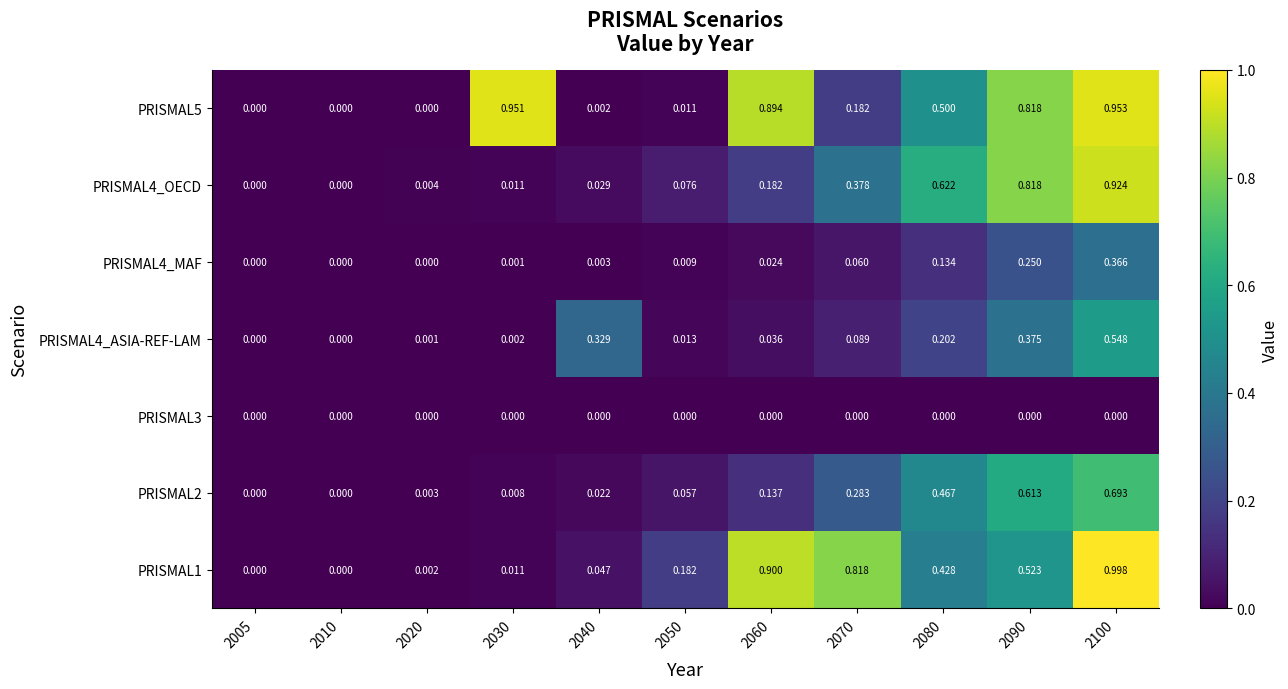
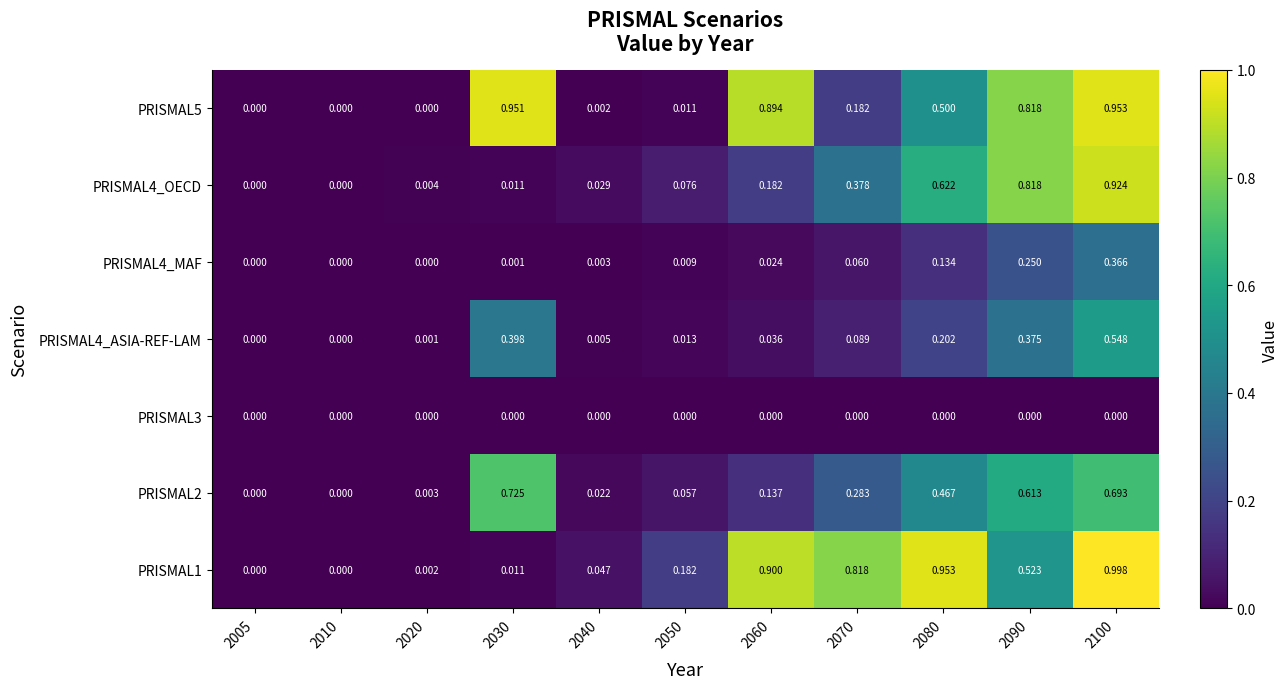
PRISMAL4_ASIA-REF-LAM, 2030: 0.002 -> 0.398
PRISMAL4_ASIA-REF-LAM, 2040: 0.329 -> 0.005
PRISMAL2, 2030: 0.008 -> 0.725
PRISMAL1, 2080: 0.428 -> 0.953
